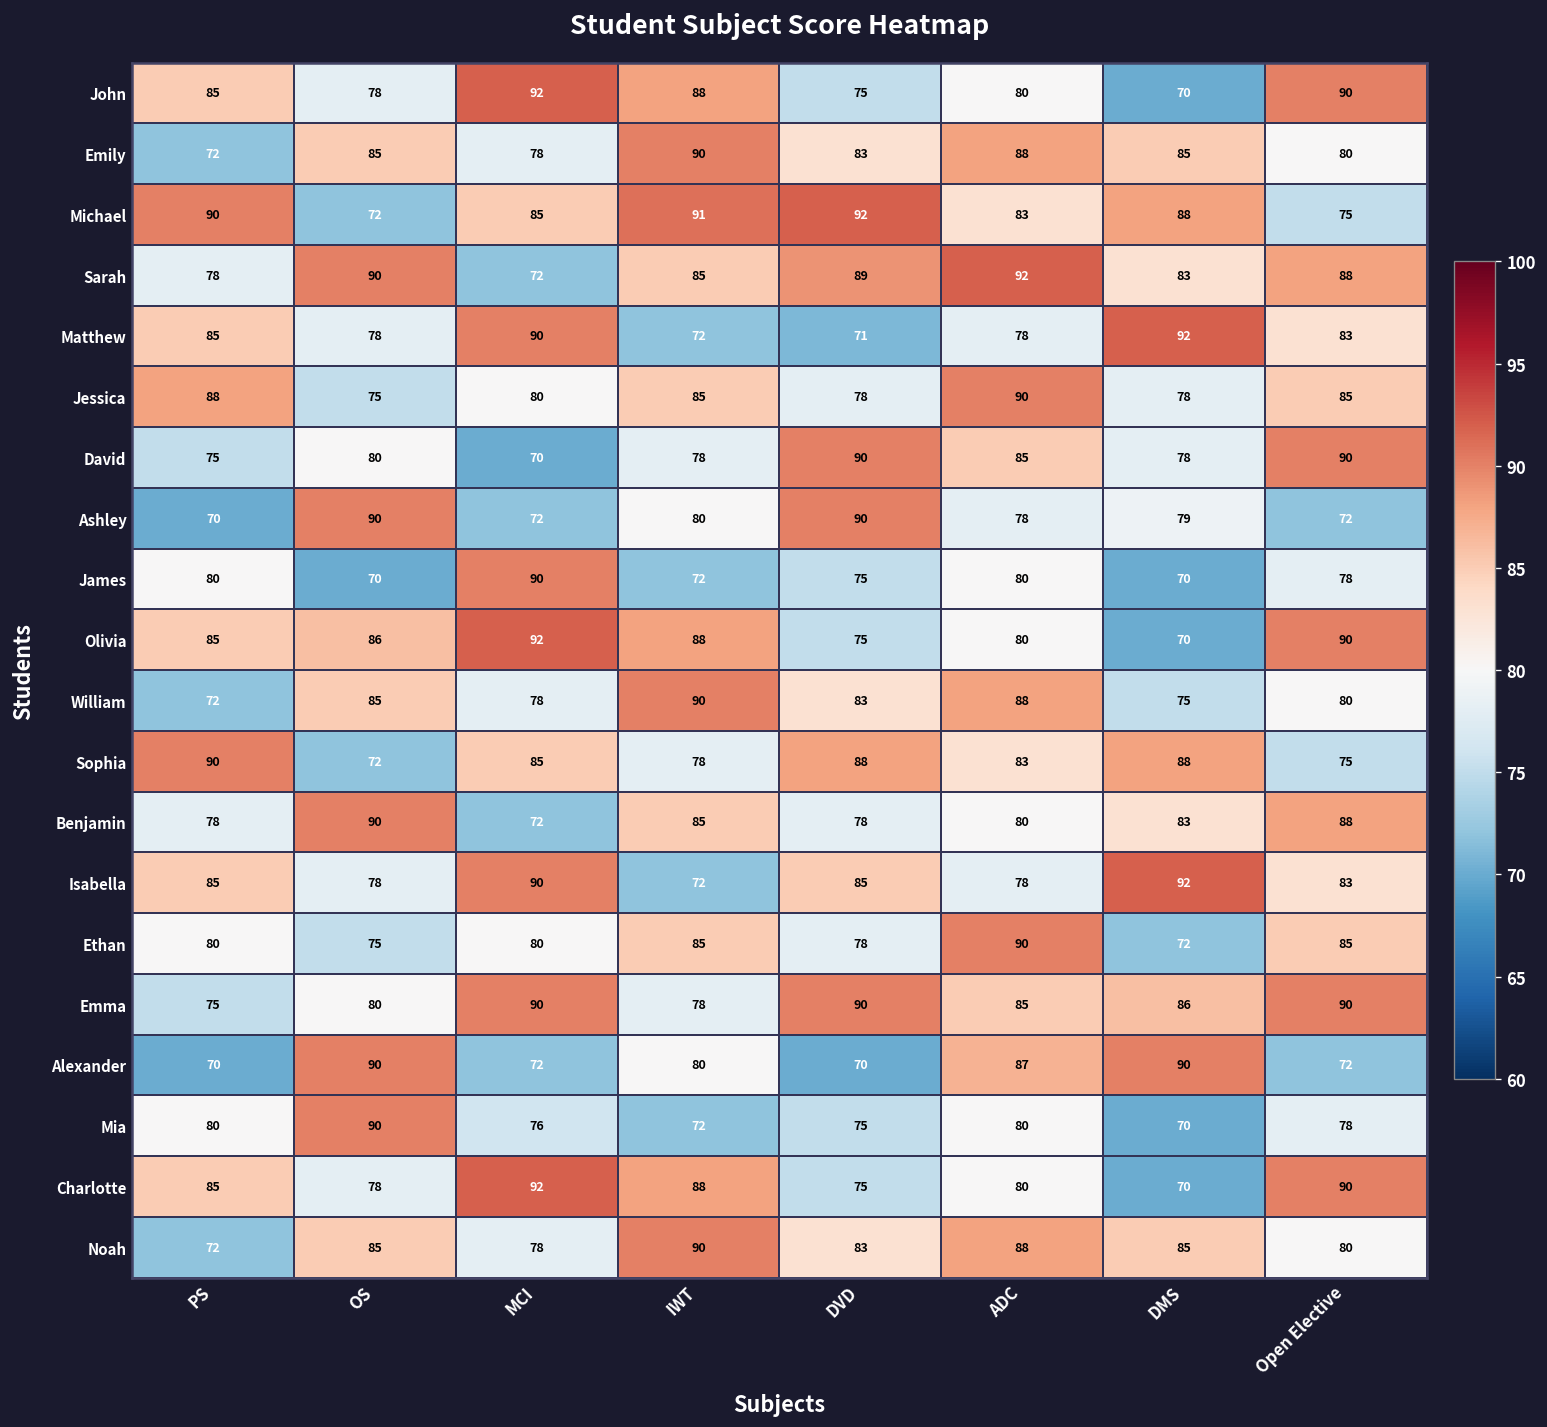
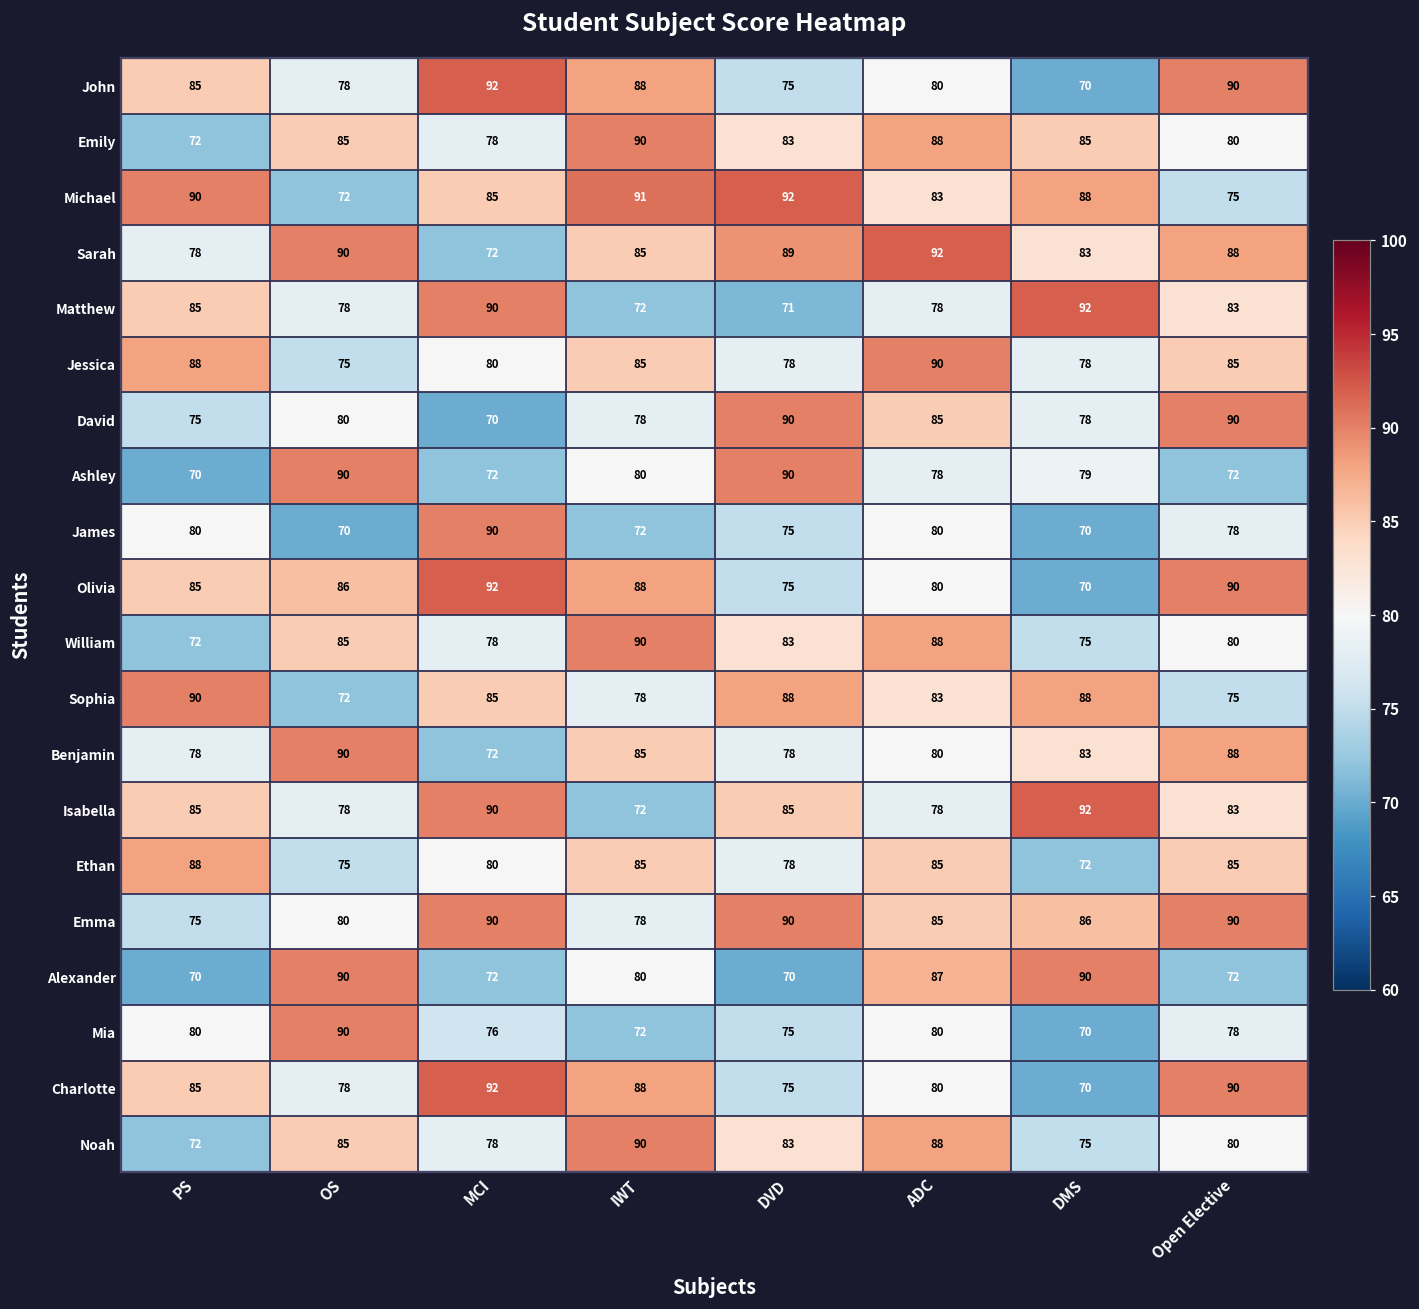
Ethan, PS: 80 -> 88
Ethan, ADC: 90 -> 85
Noah, DMS: 85 -> 75
